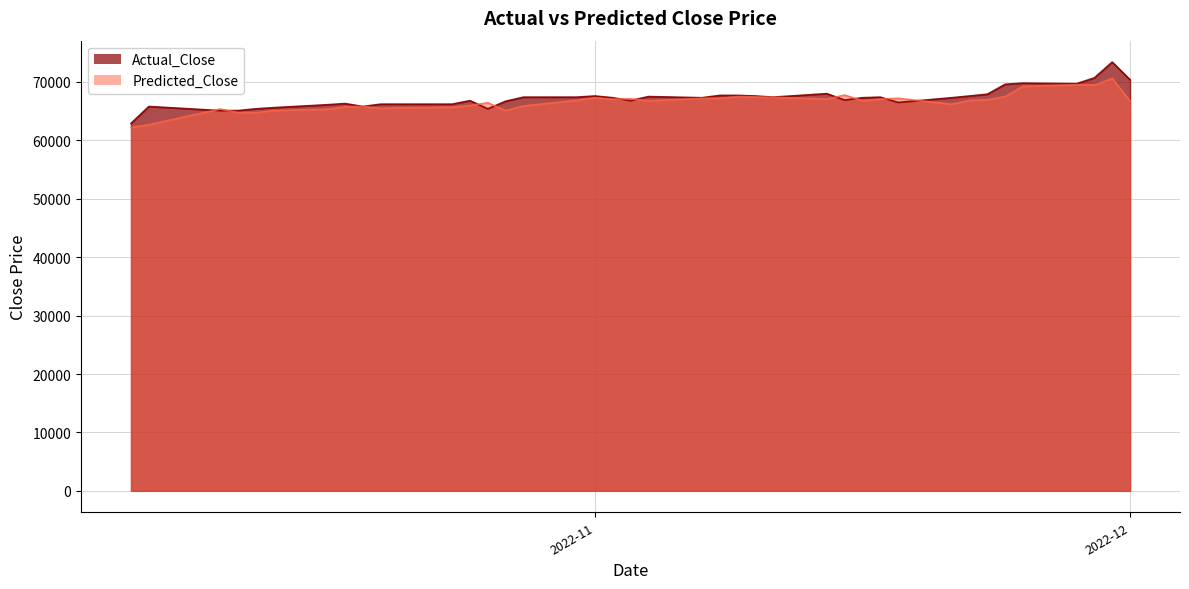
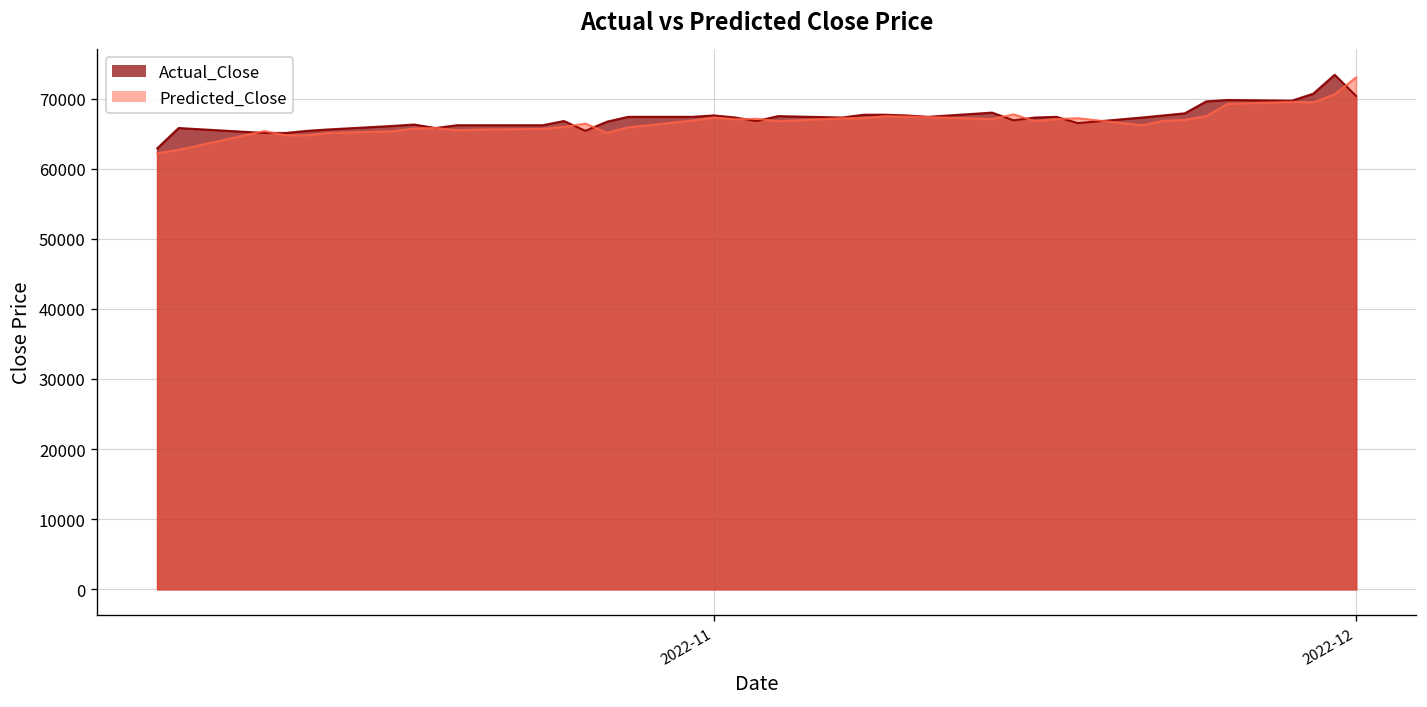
Predicted_Close, 2022-12: 67000 -> 73000
